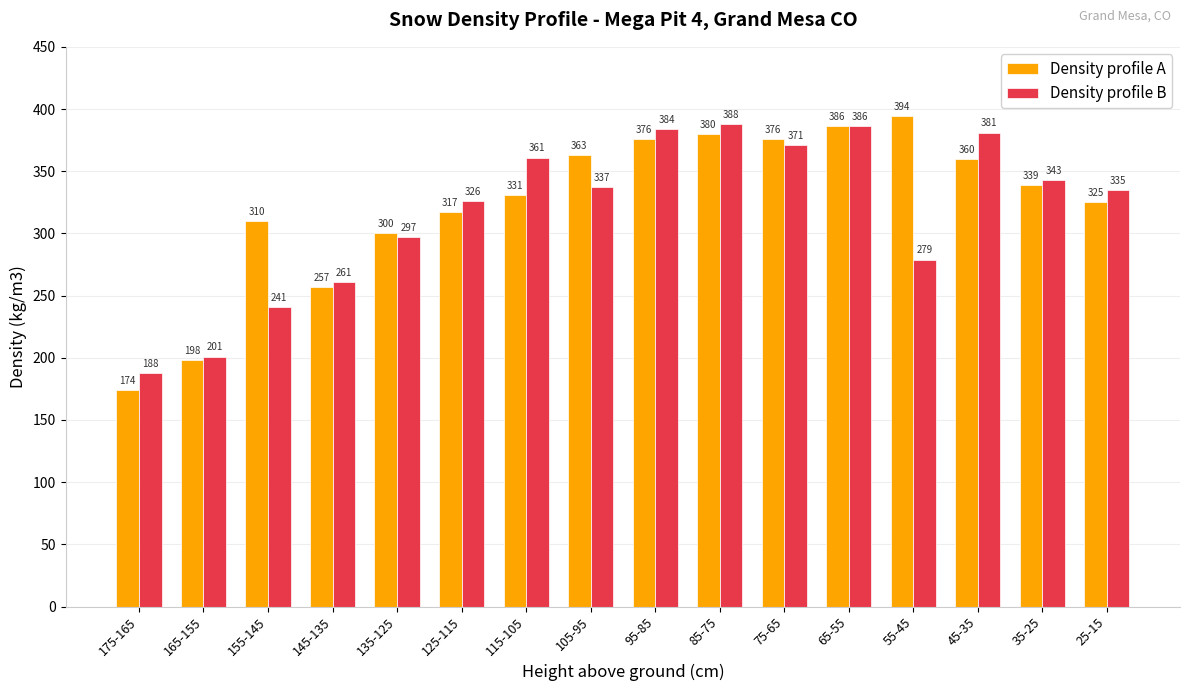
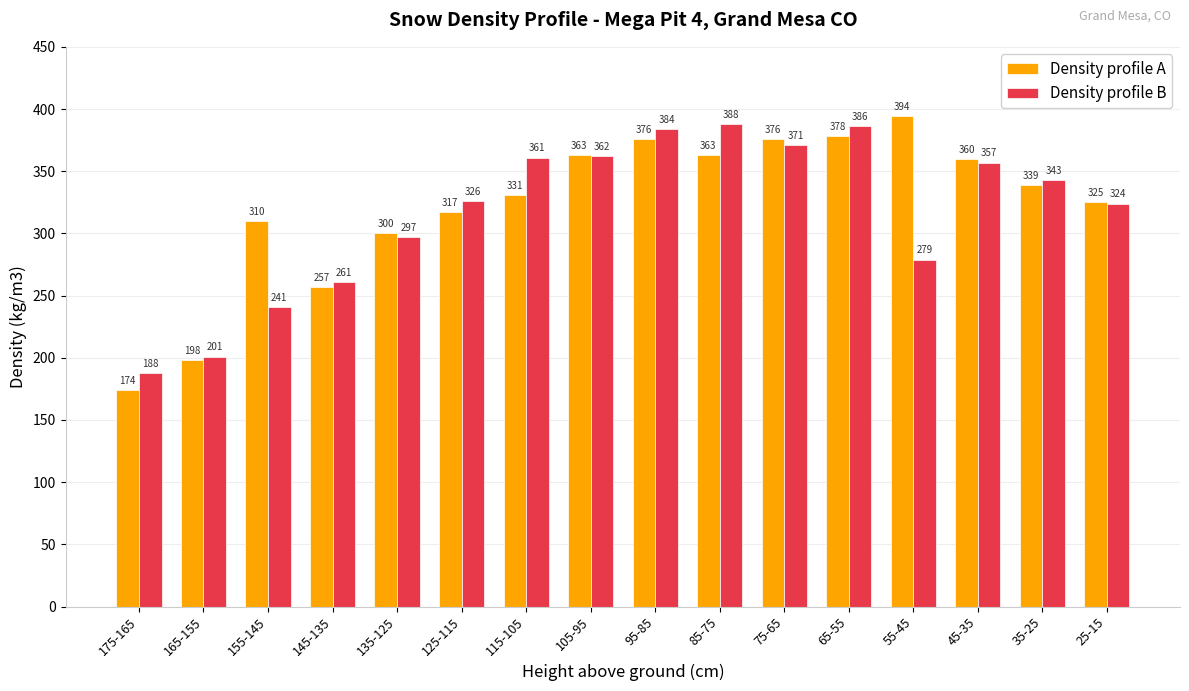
Density profile B, 105-95: 337 -> 362
Density profile A, 85-75: 380 -> 363
Density profile A, 65-55: 386 -> 378
Density profile B, 45-35: 381 -> 357
Density profile B, 25-15: 335 -> 324
